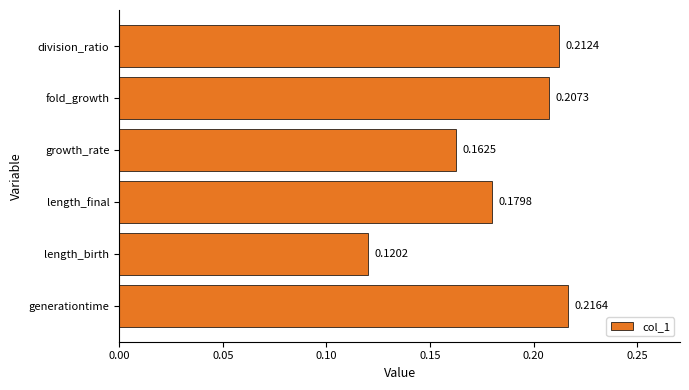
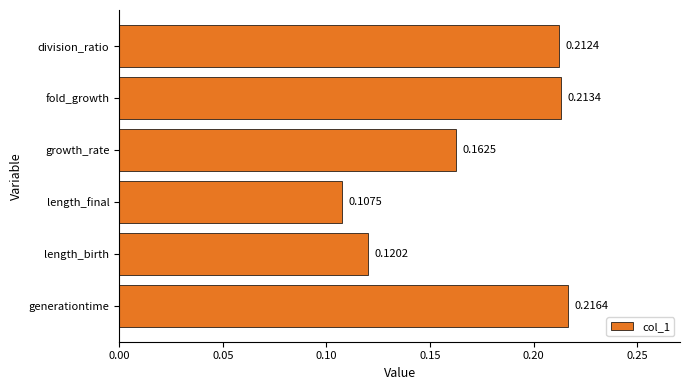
fold_growth: 0.2073 -> 0.2134
length_final: 0.1798 -> 0.1075
